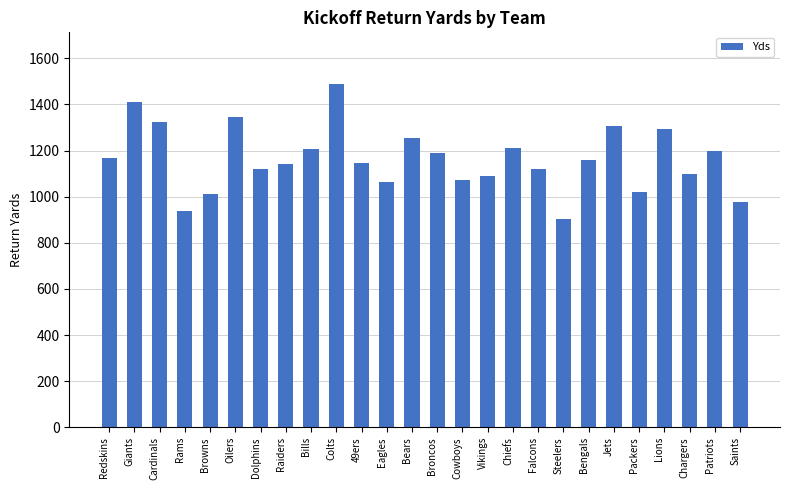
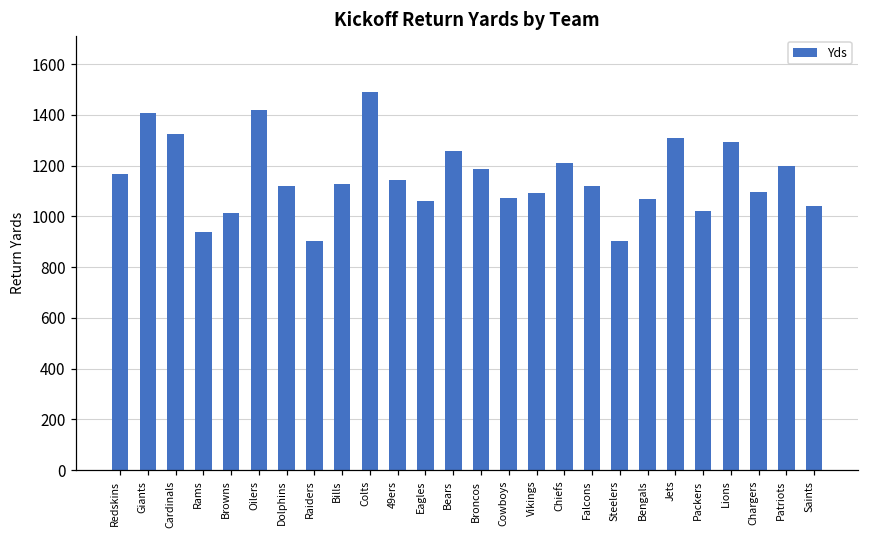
Oilers: 1350 -> 1420
Raiders: 1140 -> 900
Bills: 1210 -> 1130
Bengals: 1160 -> 1070
Saints: 980 -> 1040
